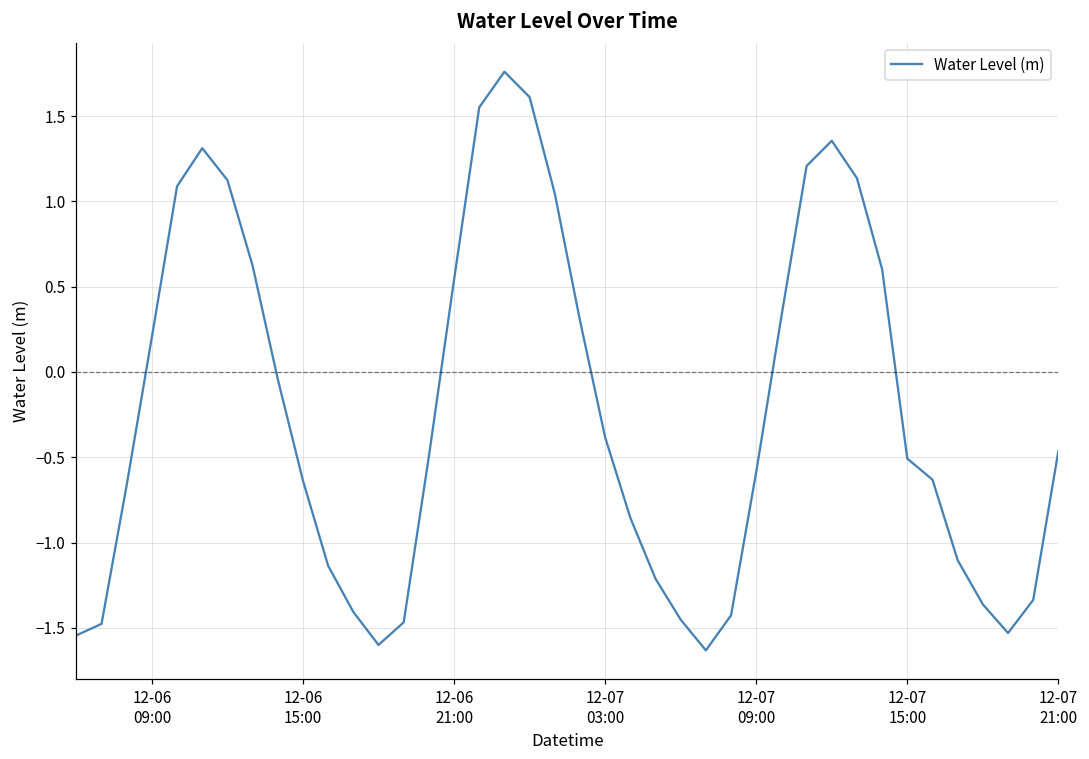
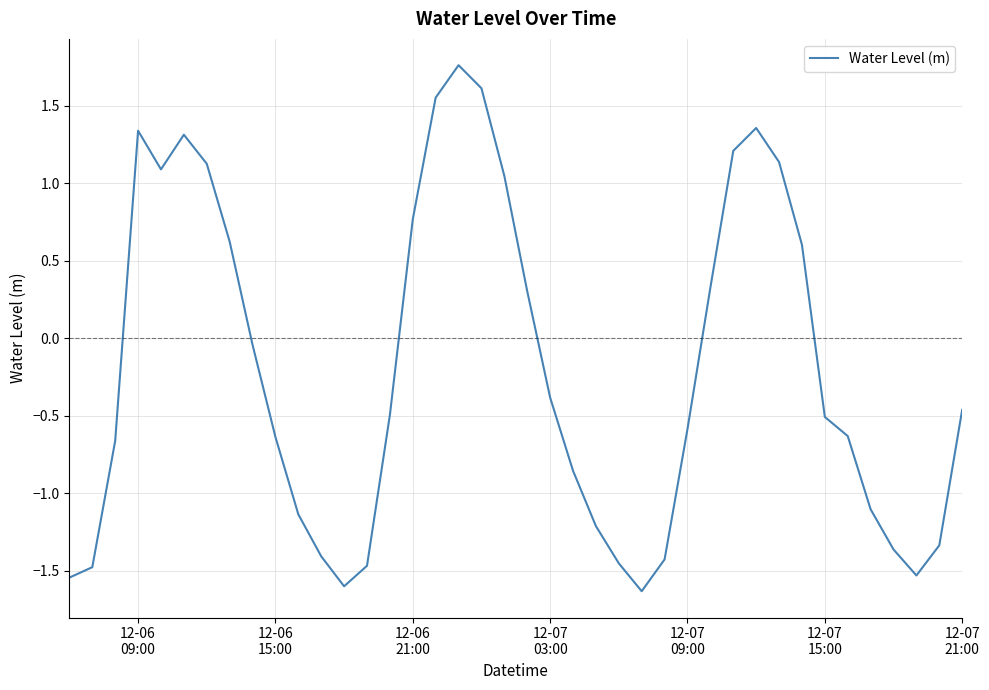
12-06 09:00: 0.20 -> 1.34
12-06 21:00: 0.54 -> 0.77
